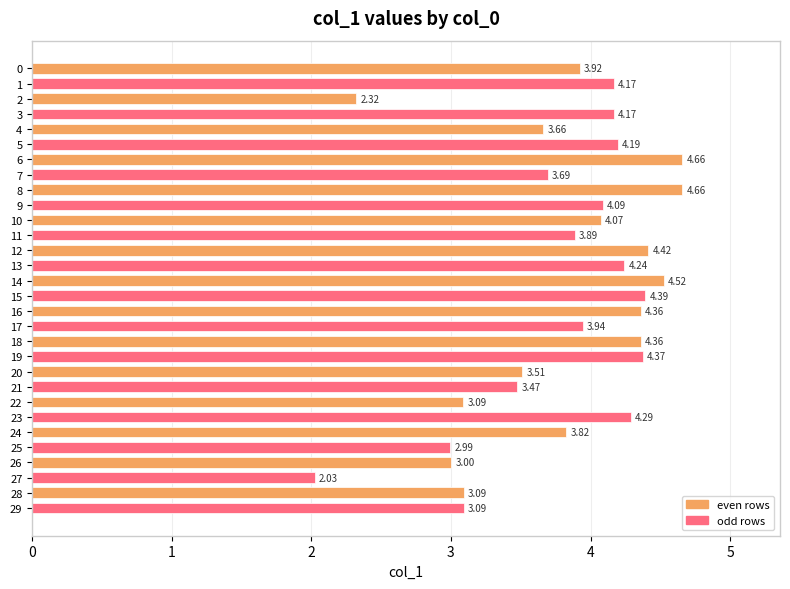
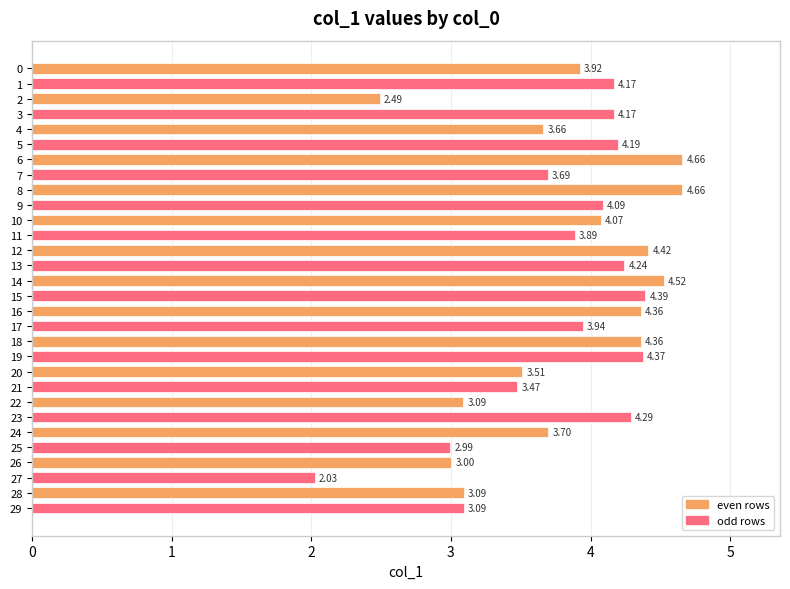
2: 2.32 -> 2.49
24: 3.82 -> 3.70
